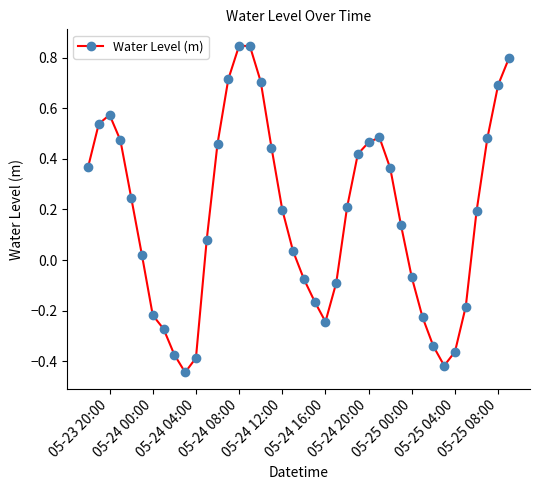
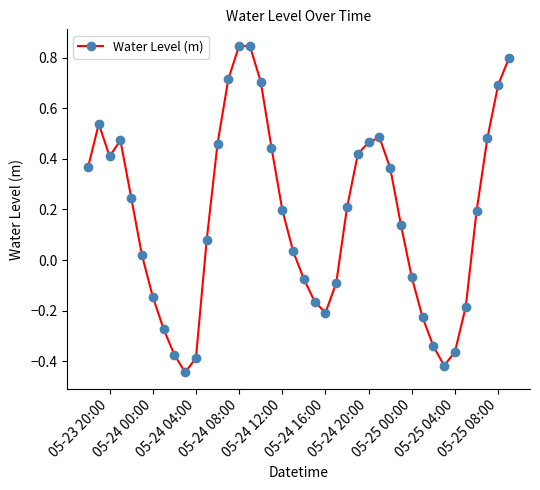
05-23 20:00: 0.57 -> 0.41
05-24 00:00: -0.22 -> -0.14
05-24 16:00: -0.24 -> -0.21
